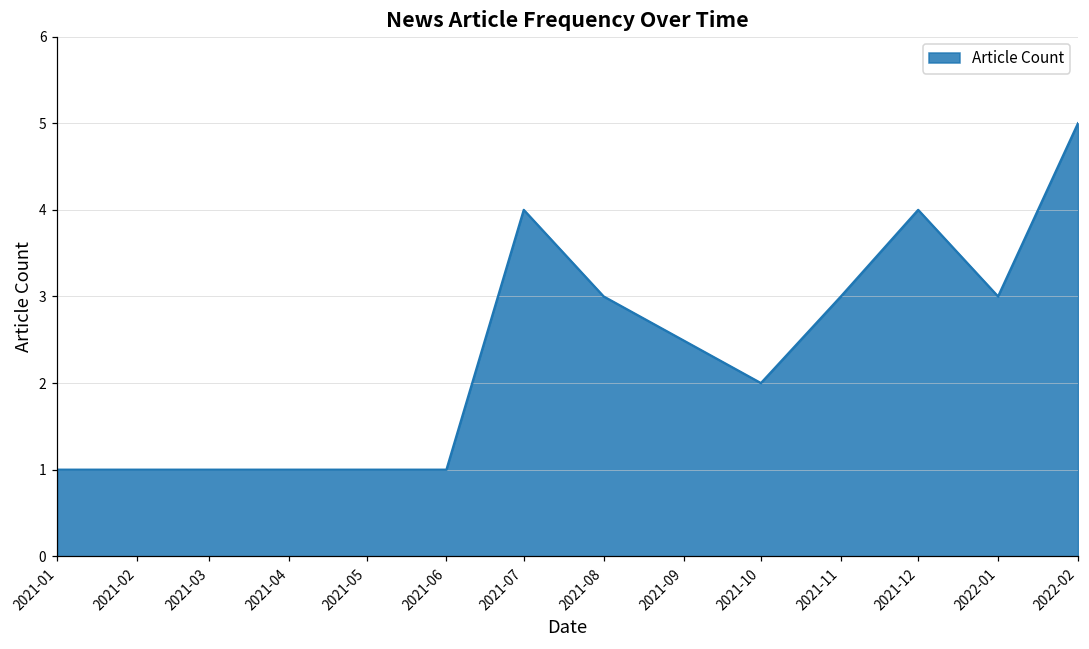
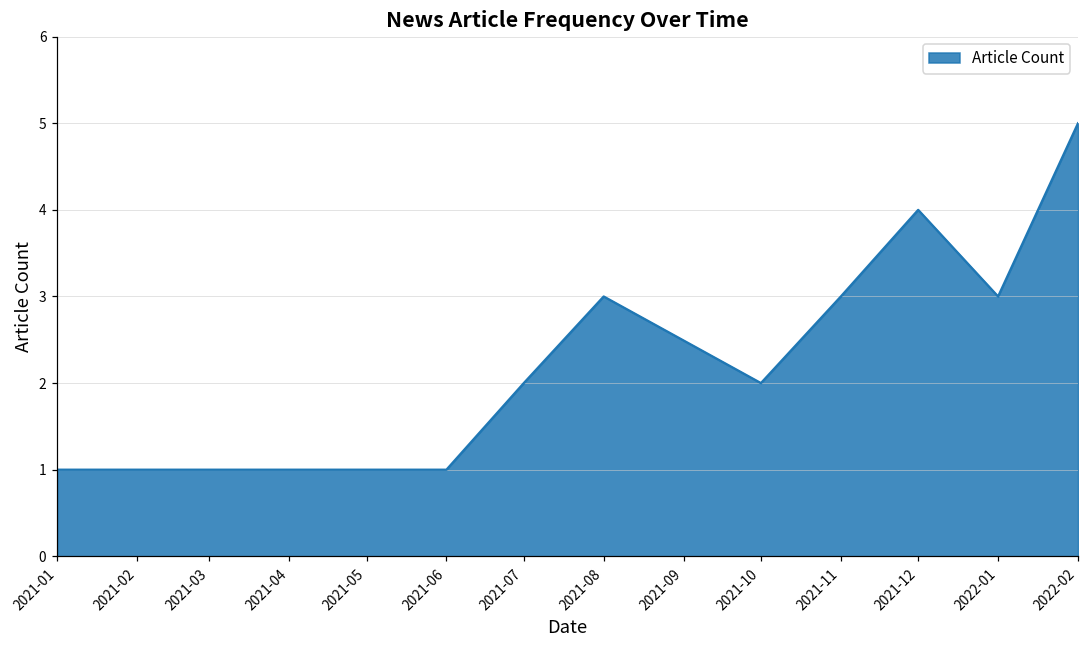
2021-07: 4 -> 2
